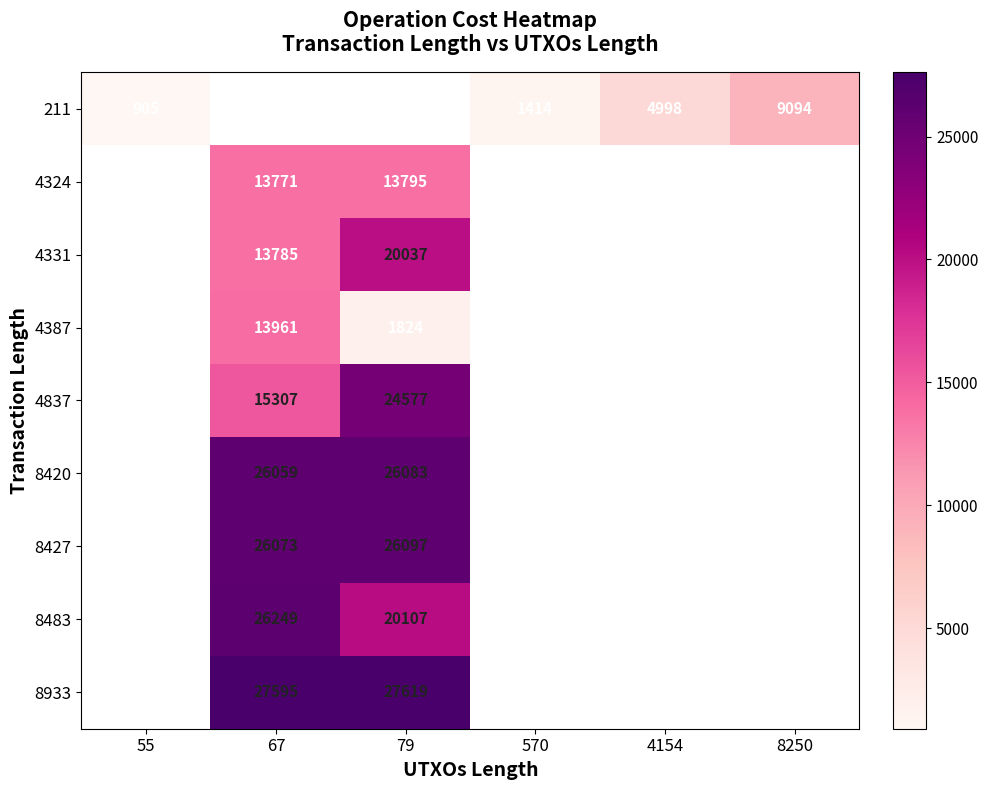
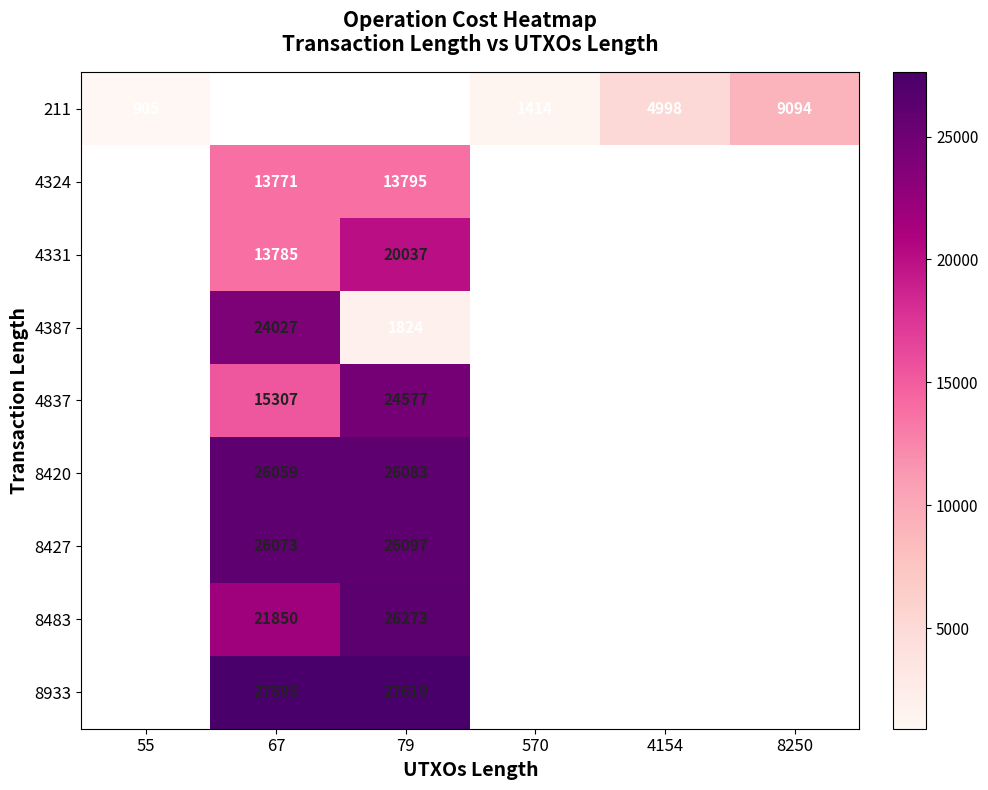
4387, 67: 13961 -> 24027
8483, 67: 26249 -> 21850
8483, 79: 20107 -> 26273
